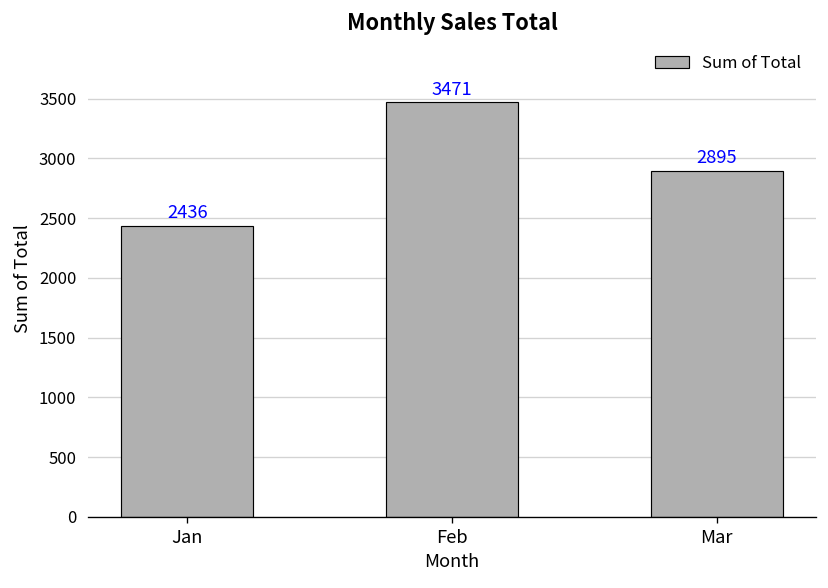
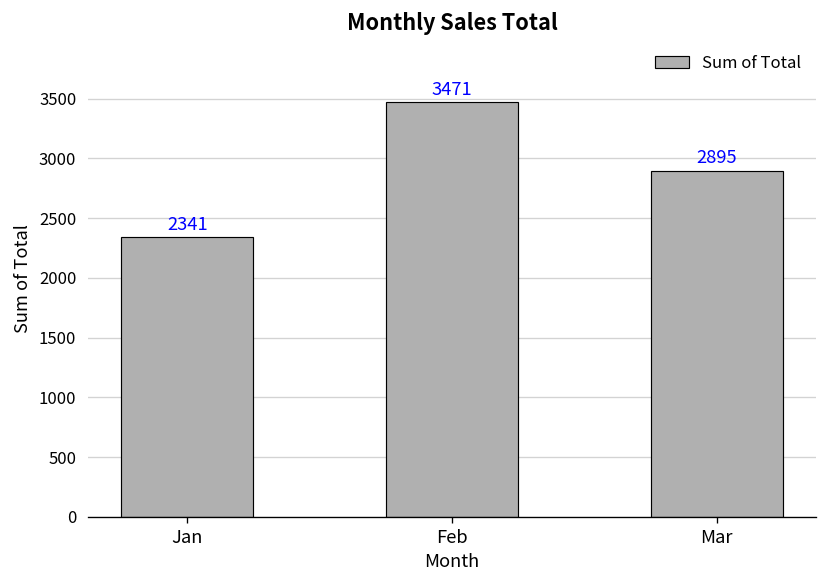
Jan: 2436 -> 2341
